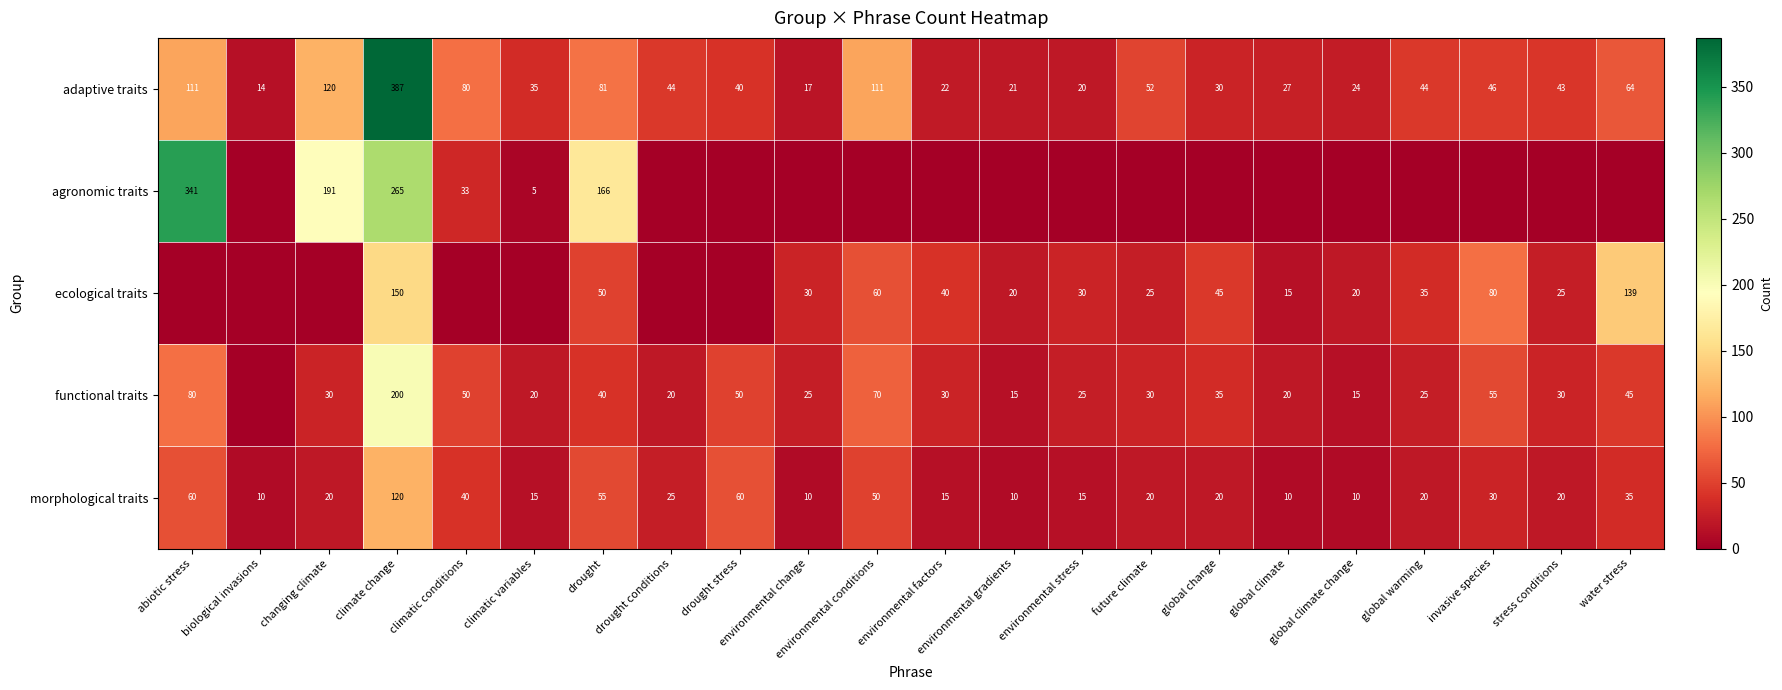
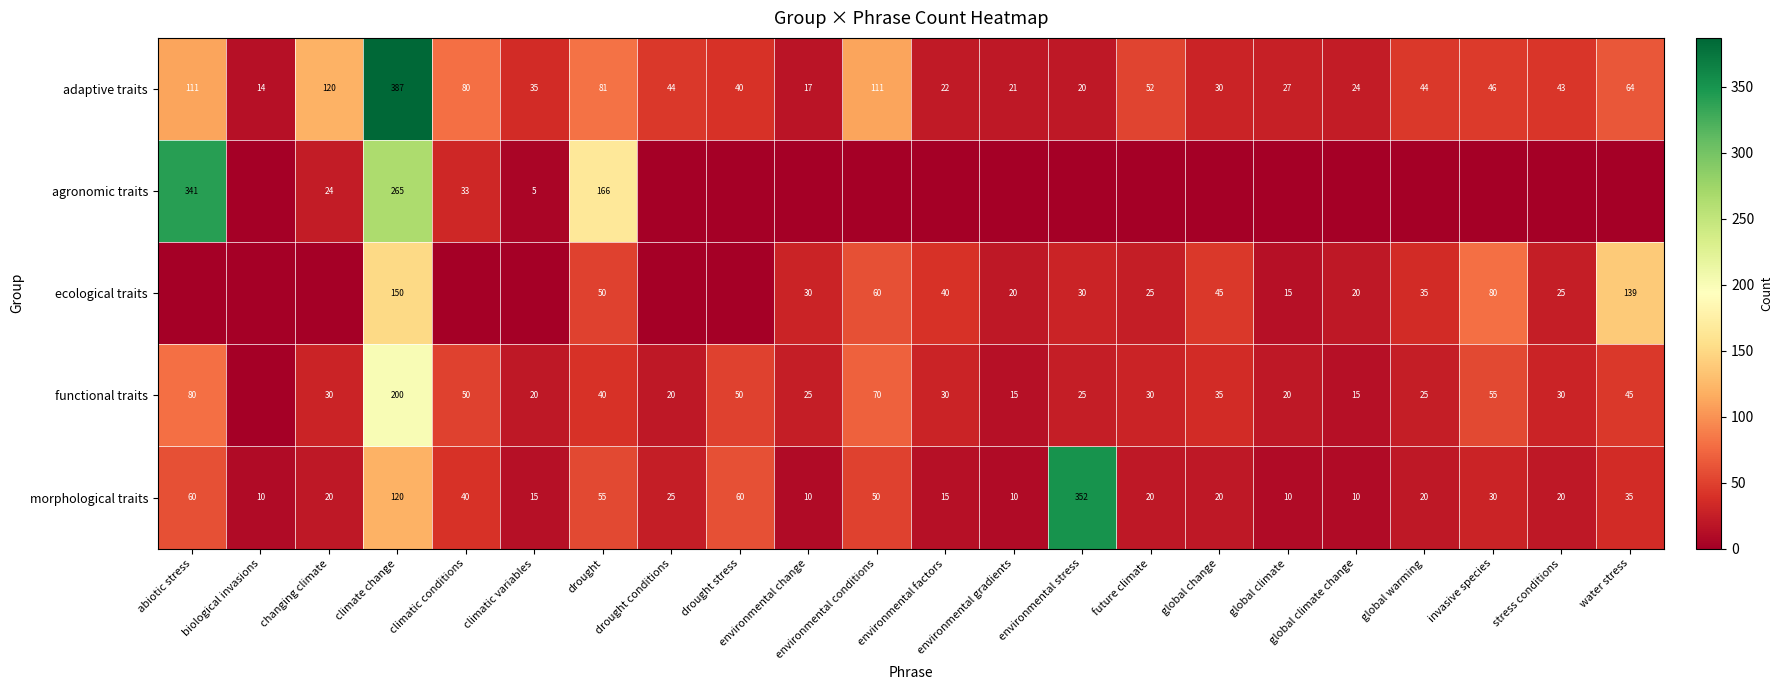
agronomic traits, changing climate: 191 -> 24
morphological traits, environmental stress: 15 -> 352
